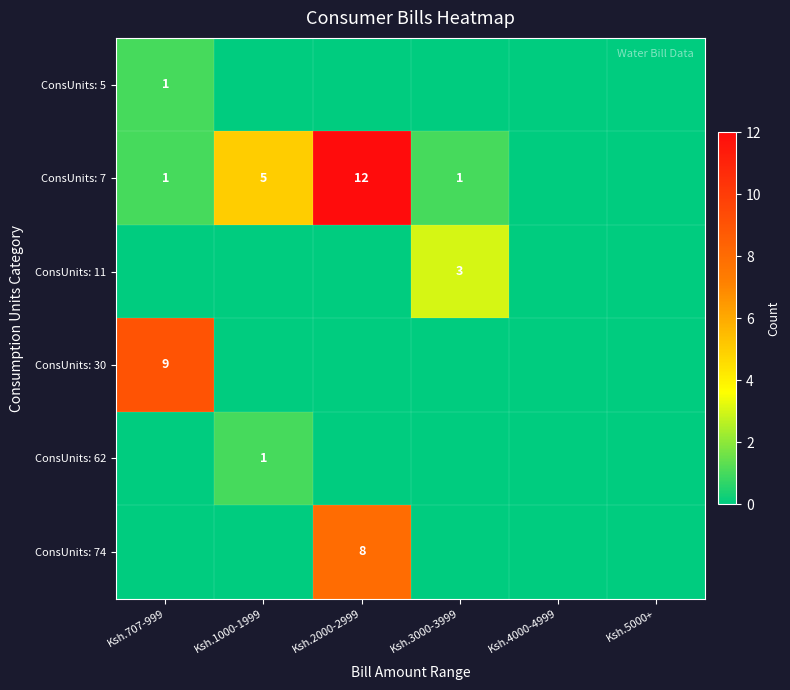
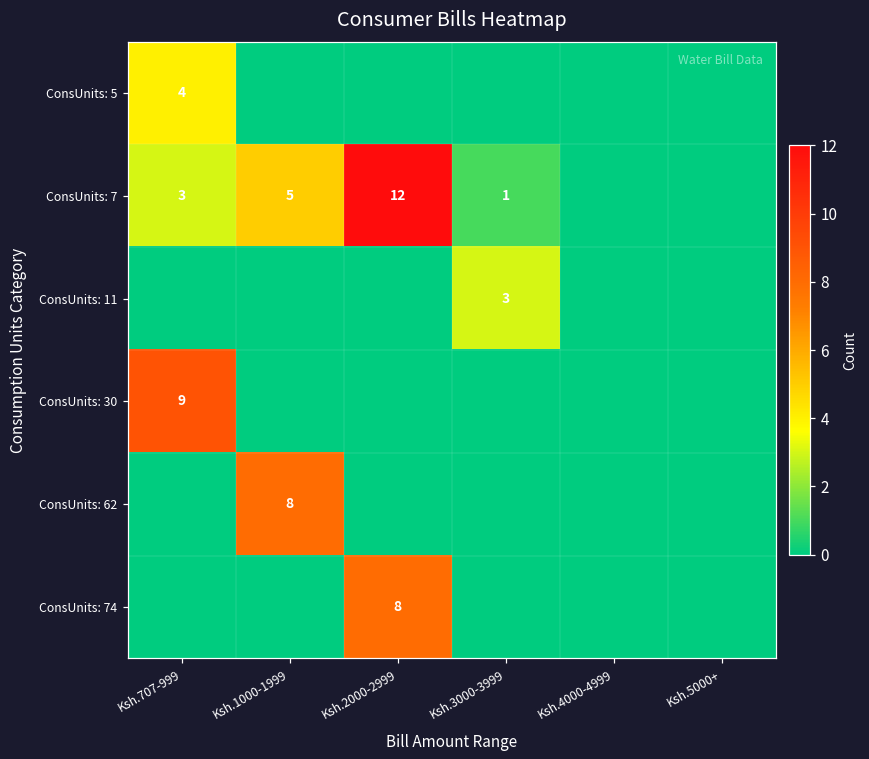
ConsUnits: 5, Ksh.707-999: 1 -> 4
ConsUnits: 7, Ksh.707-999: 1 -> 3
ConsUnits: 62, Ksh.1000-1999: 1 -> 8
